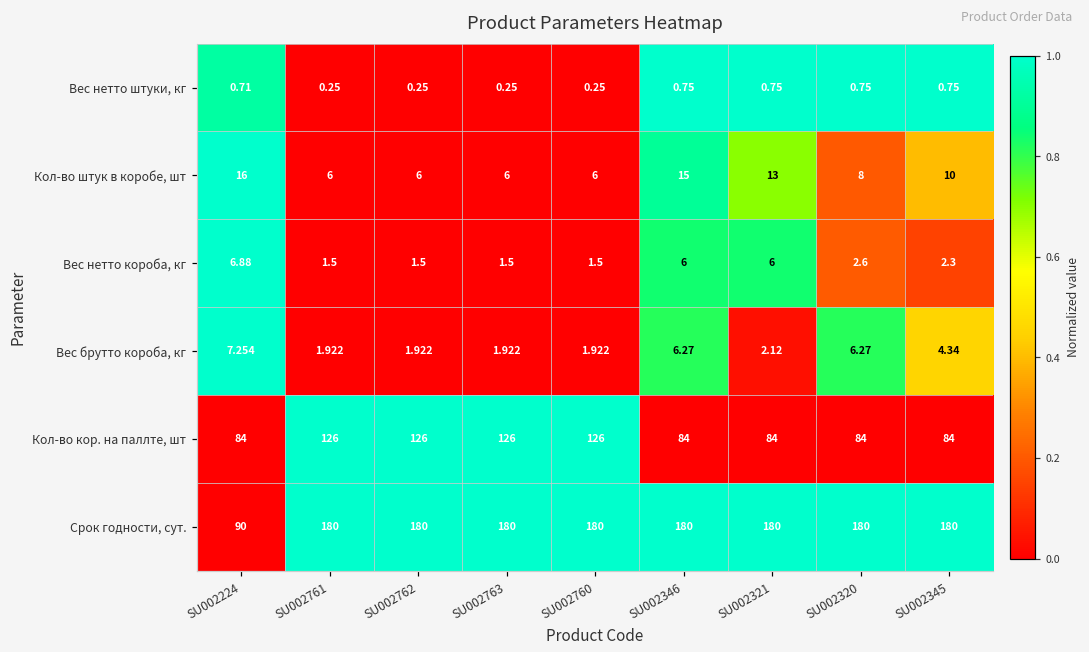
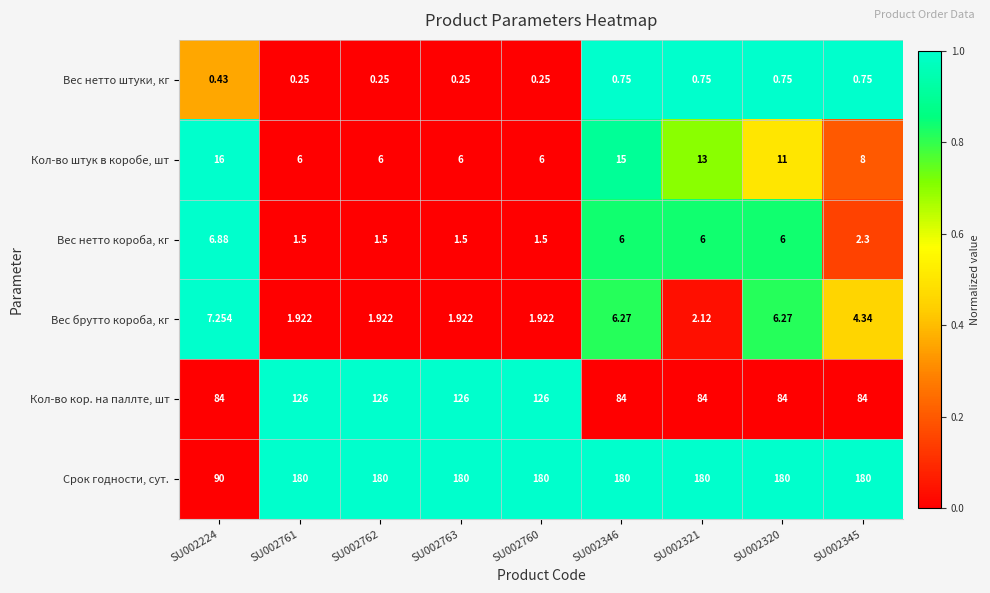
Вес нетто штуки, кг, SU002224: 0.71 -> 0.43
Кол-во штук в коробе, шт, SU002320: 8 -> 11
Кол-во штук в коробе, шт, SU002345: 10 -> 8
Вес нетто короба, кг, SU002320: 2.6 -> 6
